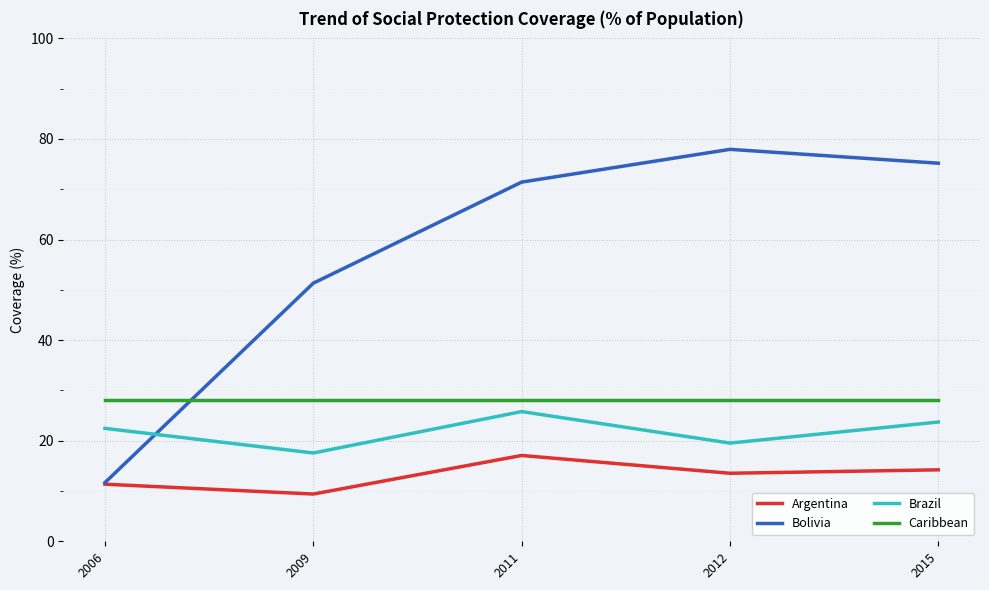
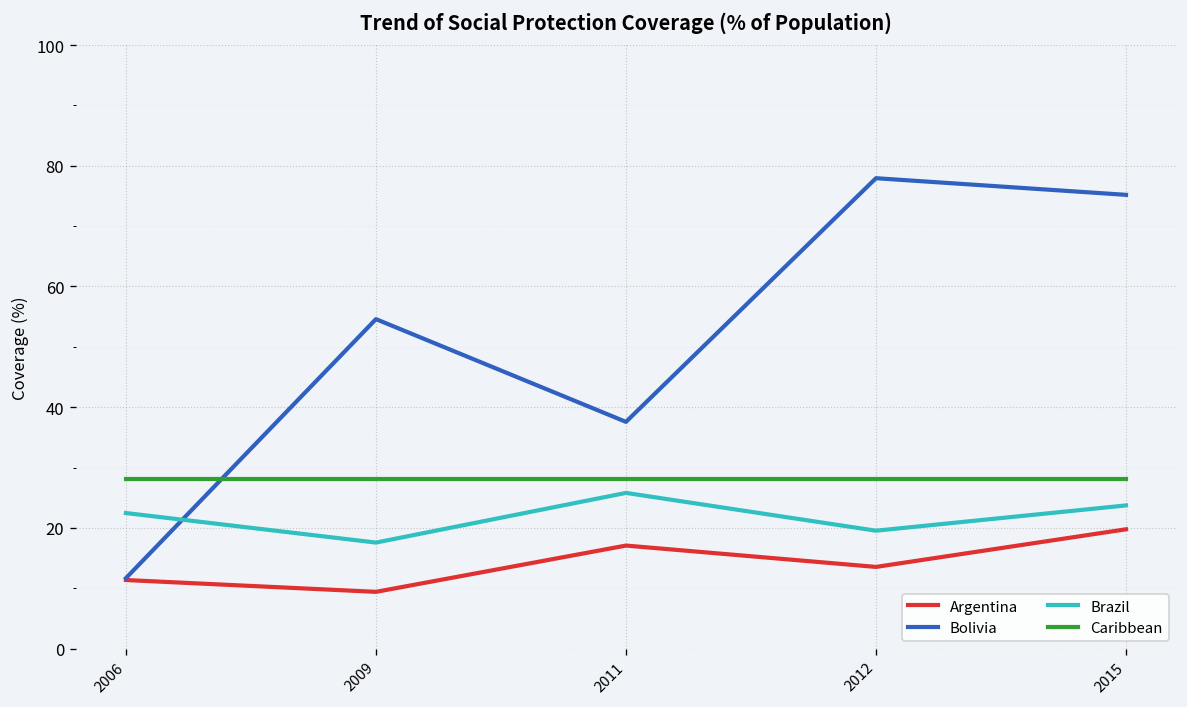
Bolivia, 2009: 51 -> 55
Bolivia, 2011: 71 -> 38
Argentina, 2015: 14 -> 20
